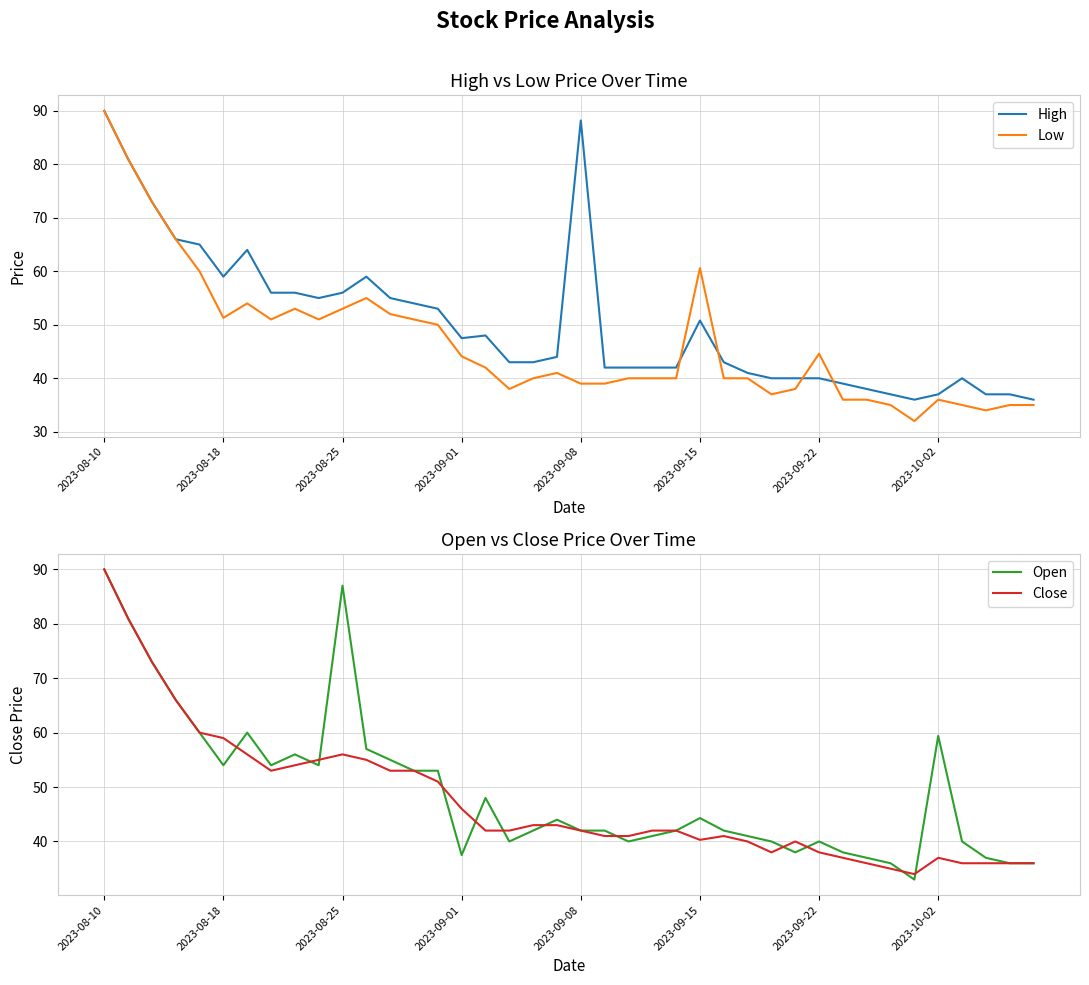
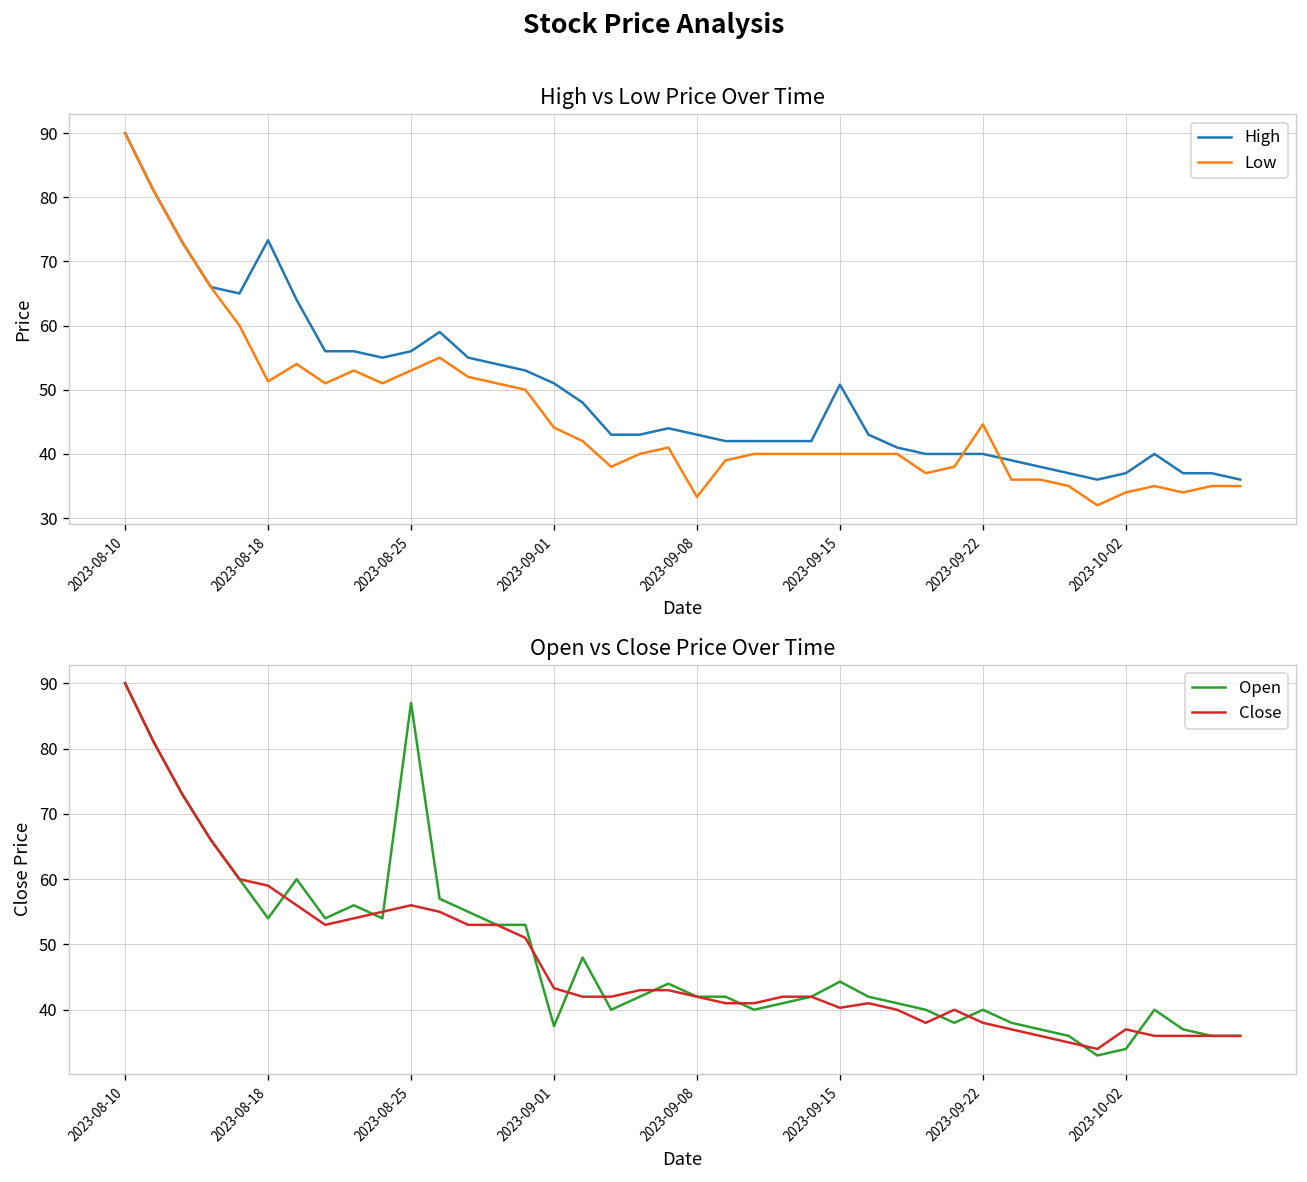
High vs Low Price Over Time, High, 2023-08-18: 59 -> 73
High vs Low Price Over Time, High, 2023-09-01: 48 -> 51
High vs Low Price Over Time, High, 2023-09-08: 88 -> 43
High vs Low Price Over Time, Low, 2023-09-08: 39 -> 33
High vs Low Price Over Time, Low, 2023-09-15: 61 -> 40
High vs Low Price Over Time, Low, 2023-10-02: 36 -> 34
Open vs Close Price Over Time, Close, 2023-09-01: 46 -> 43
Open vs Close Price Over Time, Open, 2023-10-02: 59 -> 34
